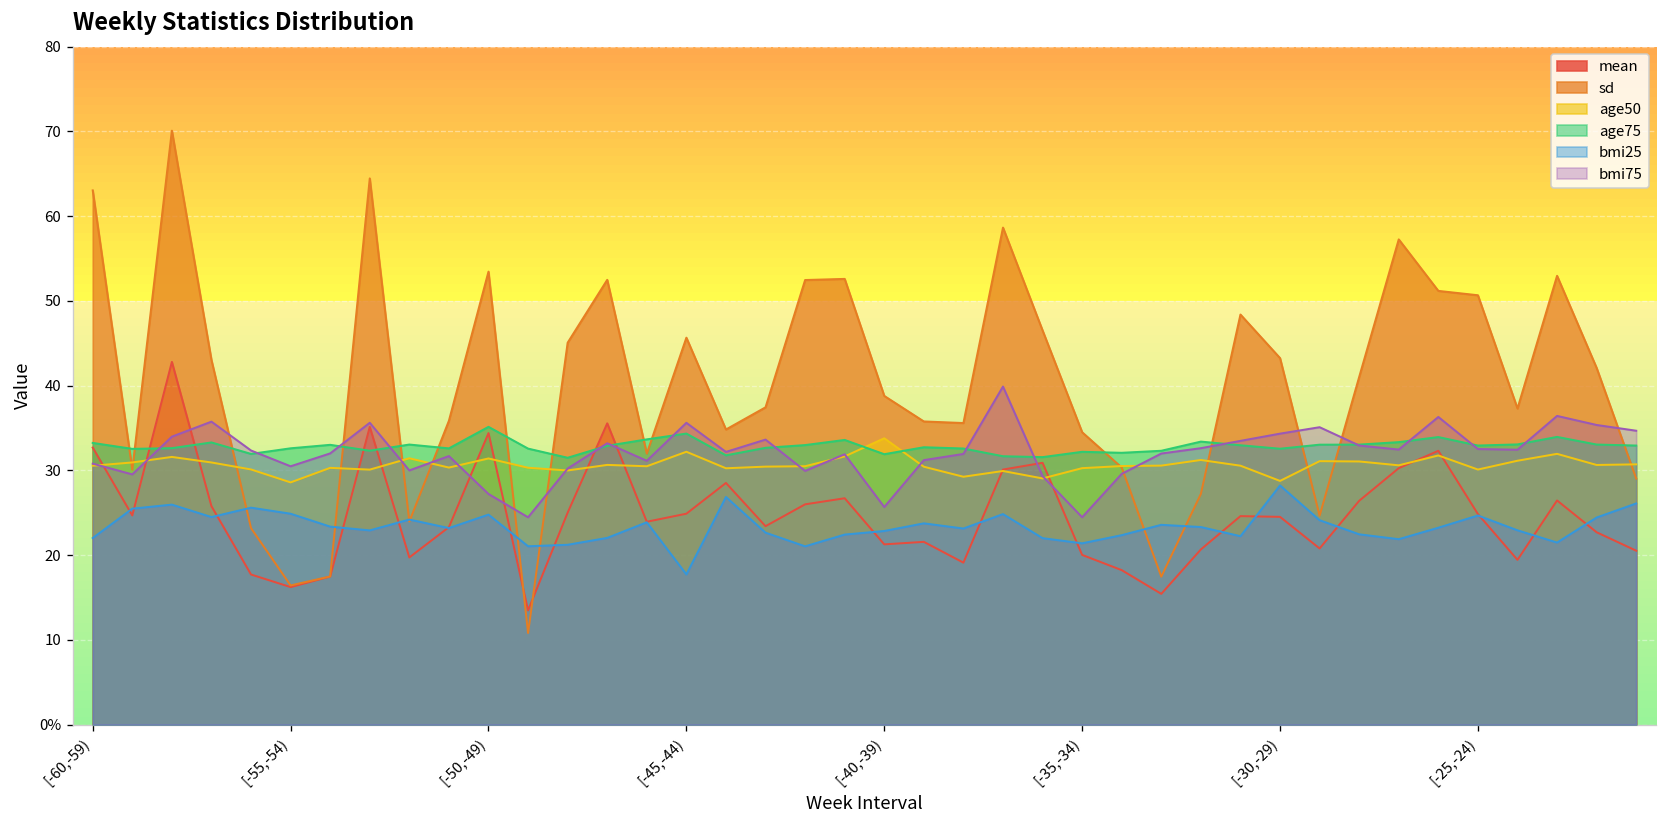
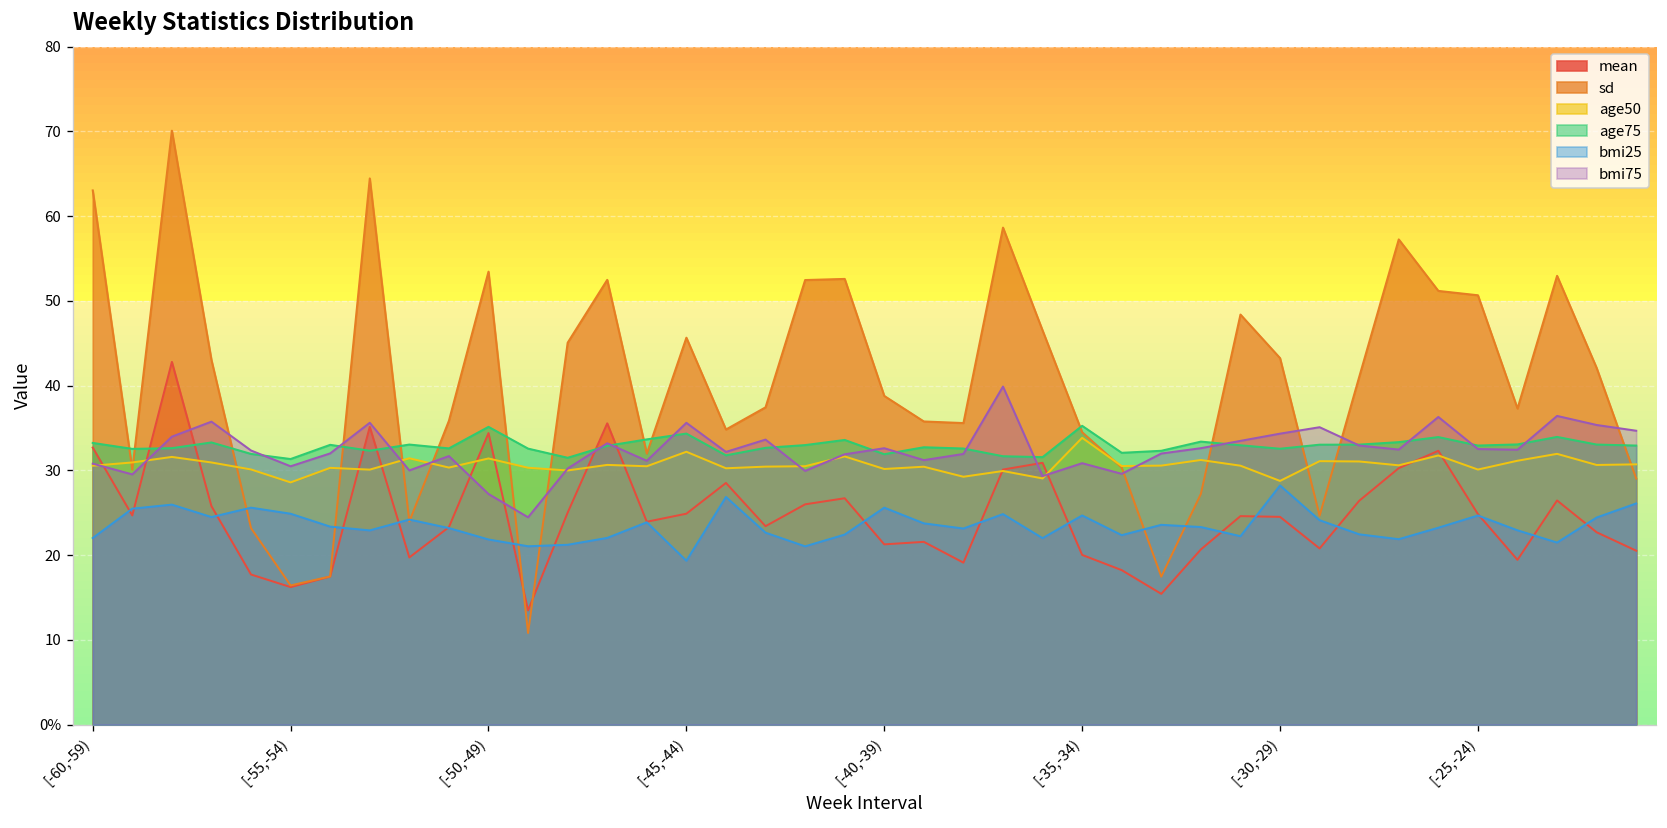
age75, [-55,-54): 33 -> 31
bmi25, [-50,-49): 25 -> 22
bmi25, [-45,-44): 18 -> 19
age50, [-40,-39): 34 -> 30
bmi25, [-40,-39): 23 -> 26
bmi75, [-40,-39): 26 -> 33
age50, [-35,-34): 30 -> 34
age75, [-35,-34): 32 -> 35
bmi25, [-35,-34): 21 -> 25
bmi75, [-35,-34): 24 -> 31
